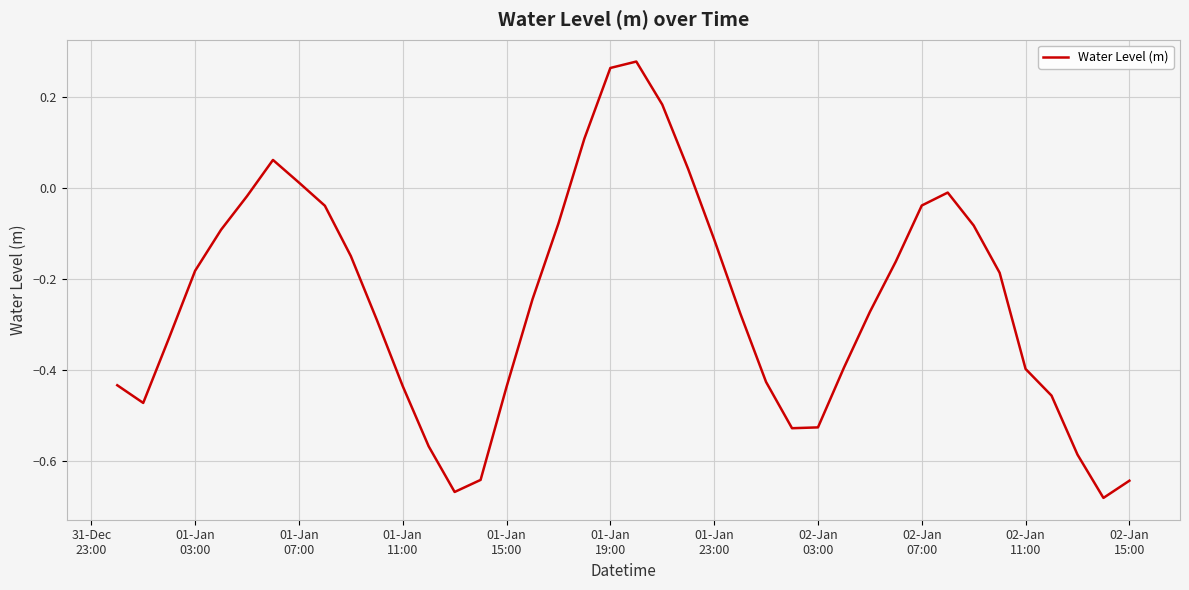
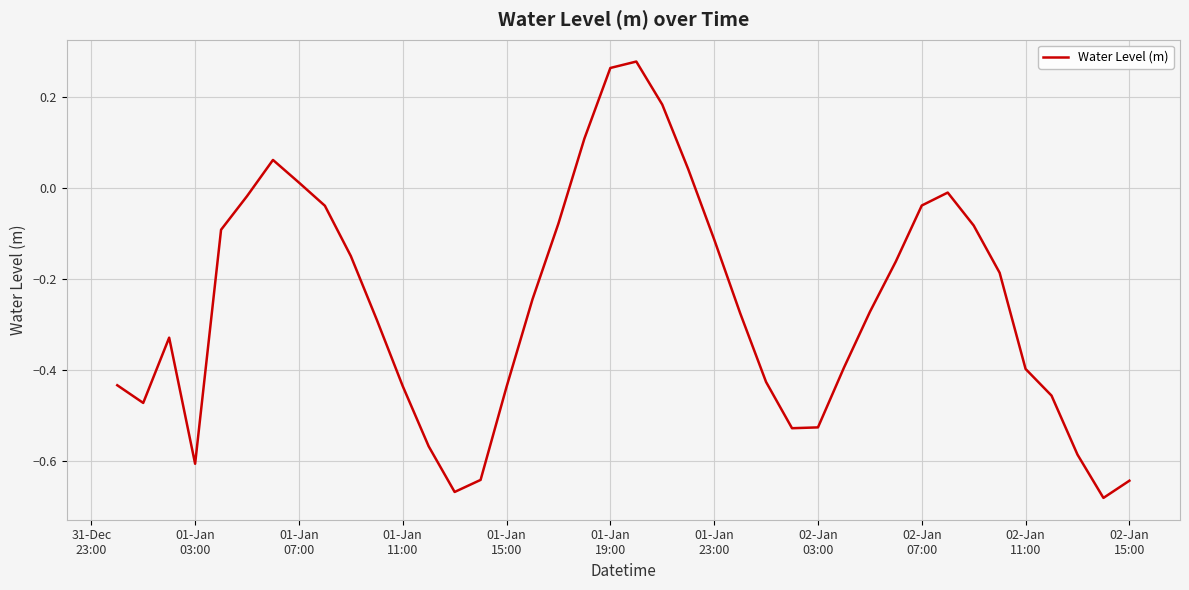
01-Jan 03:00: -0.18 -> -0.61
